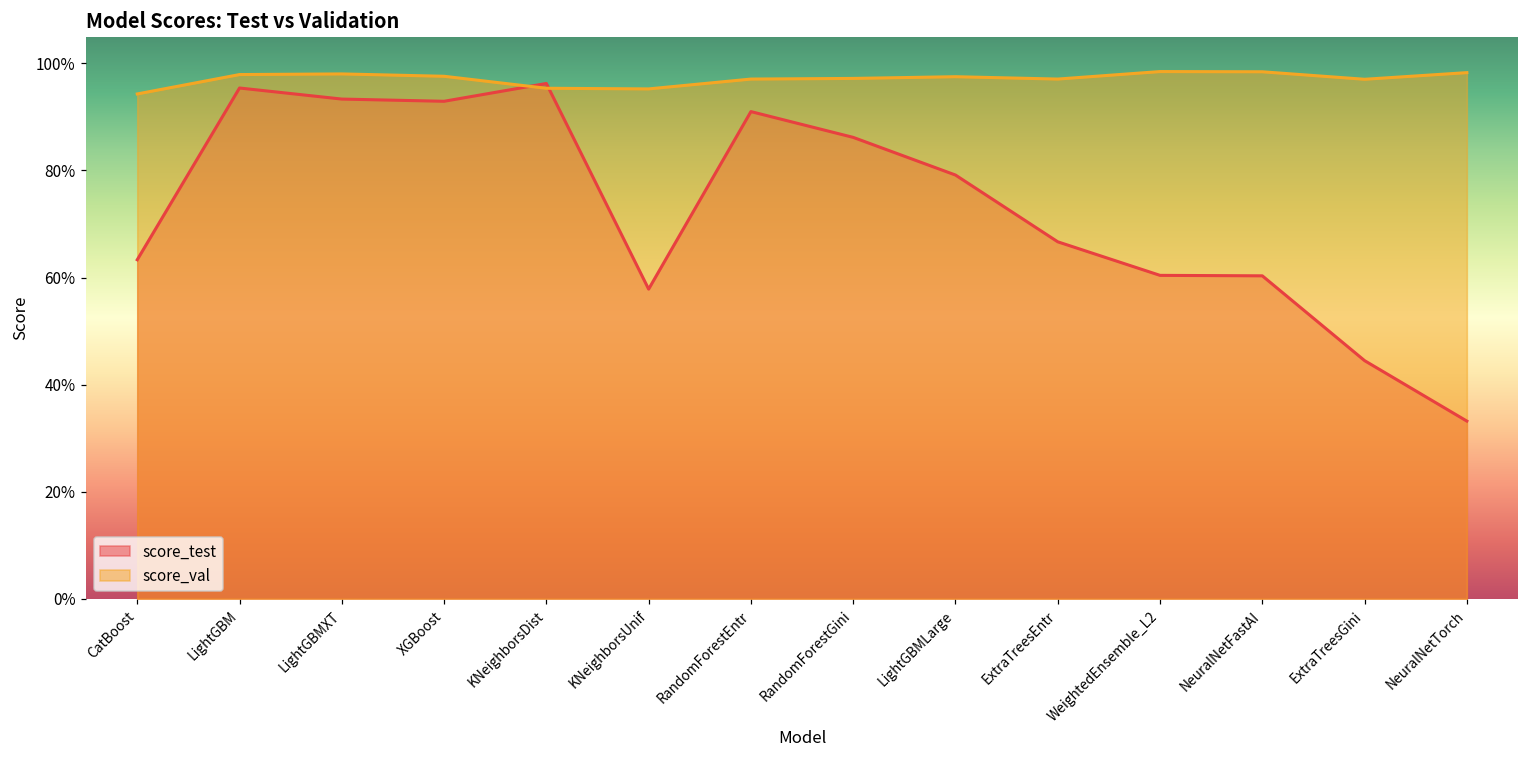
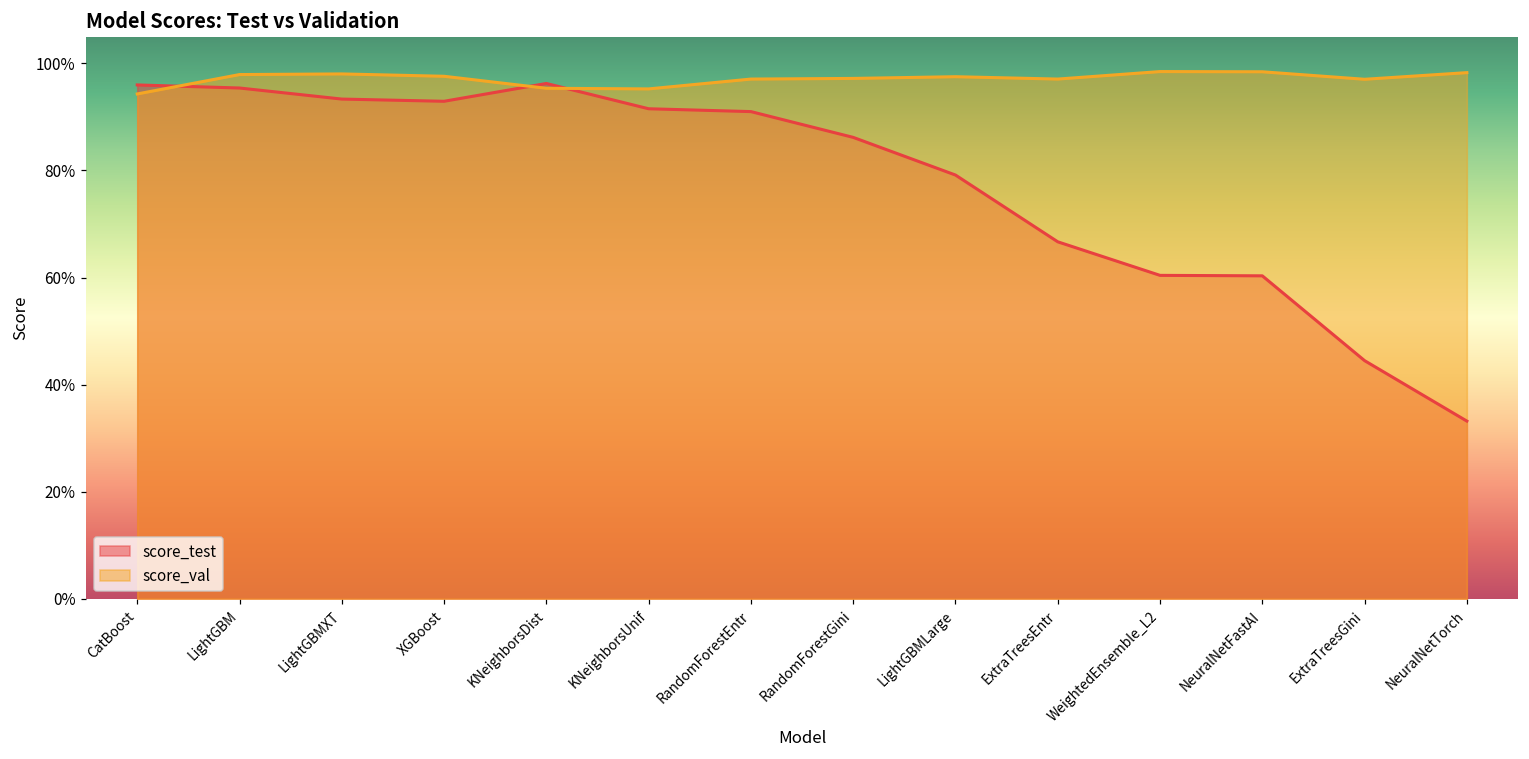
score_test, CatBoost: 63% -> 96%
score_test, KNeighborsUnif: 58% -> 92%
